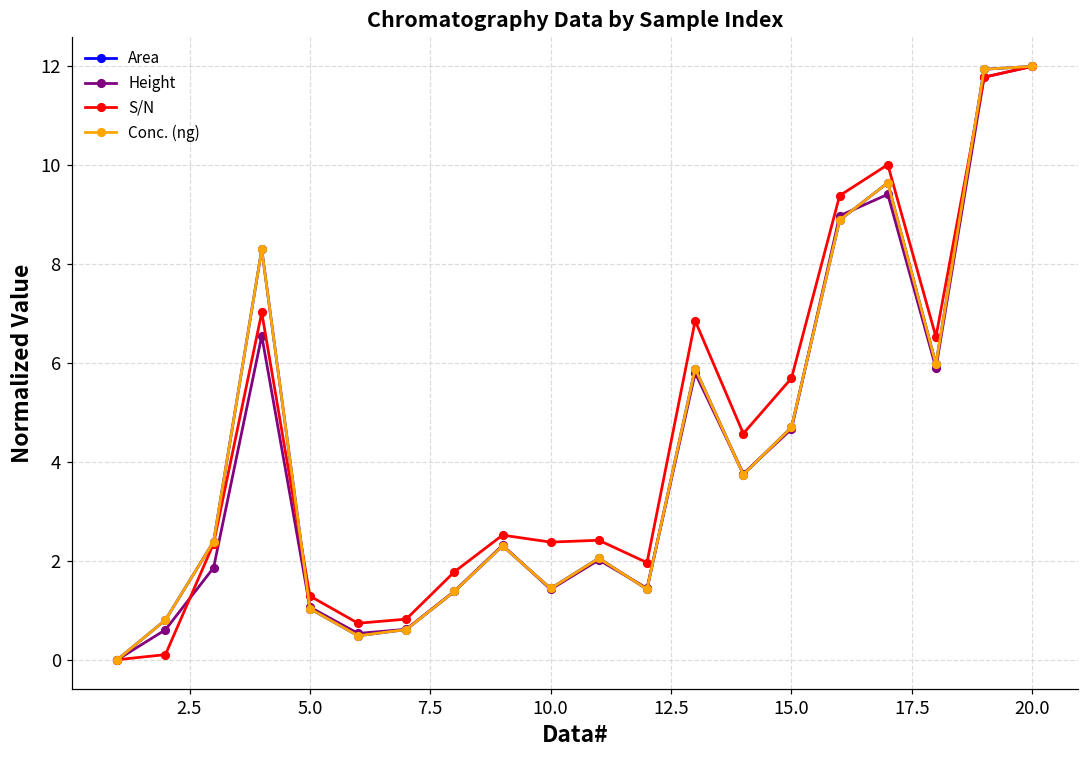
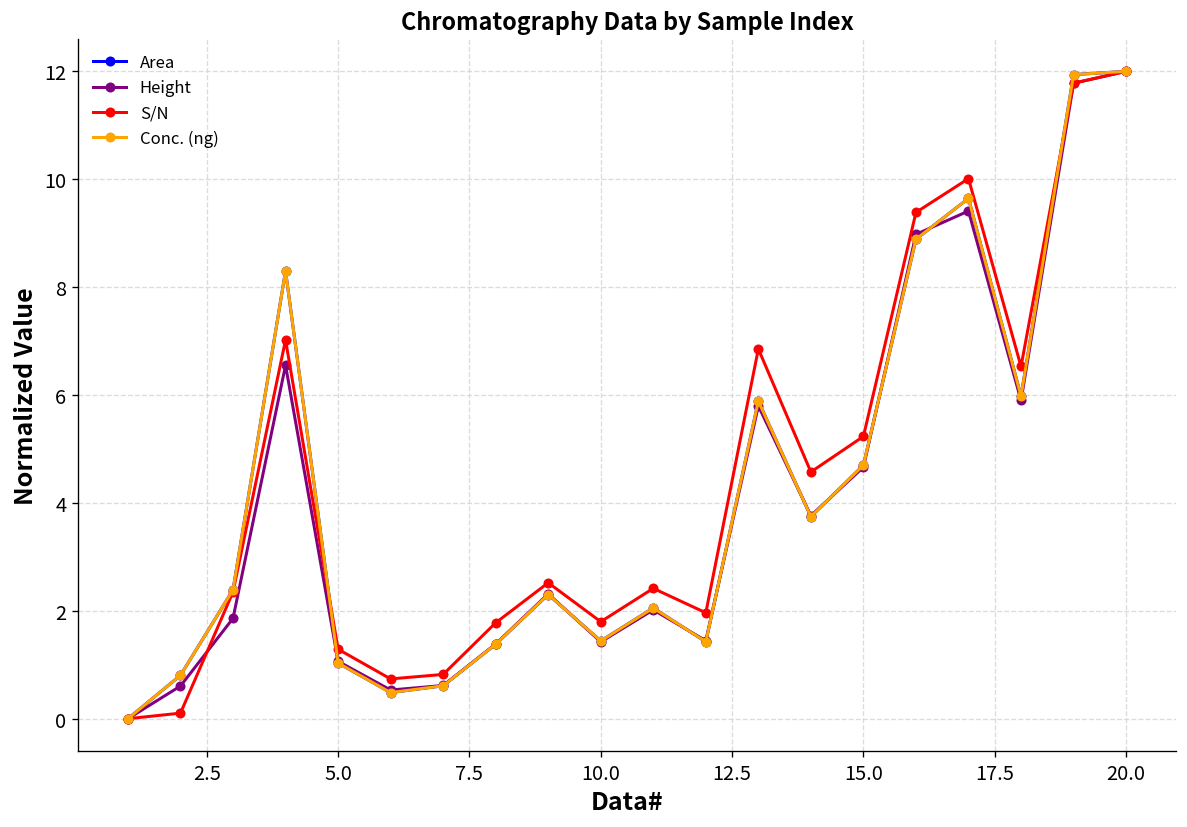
S/N, 10.0: 2.4 -> 1.8
S/N, 15.0: 5.7 -> 5.2
